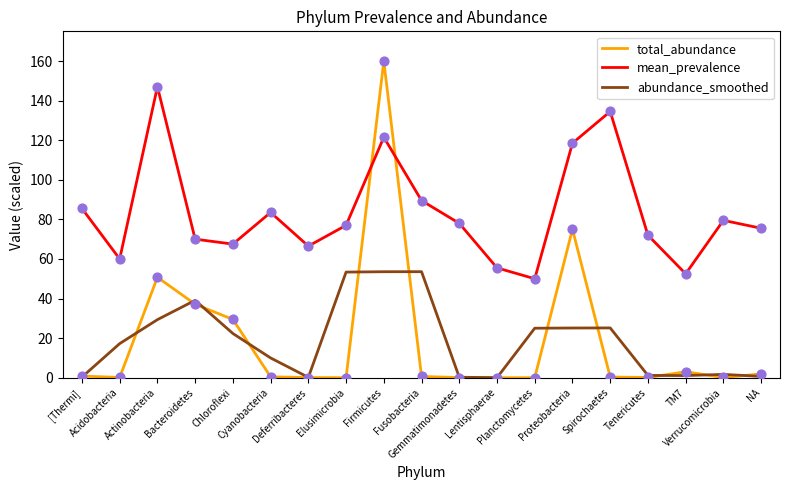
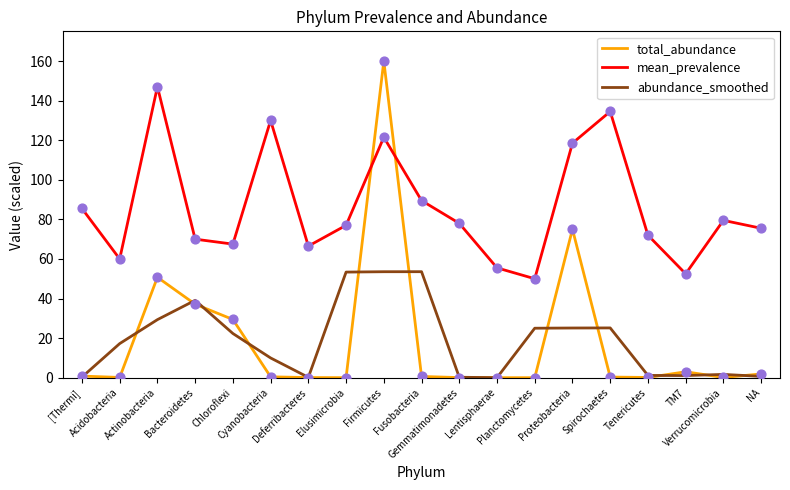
mean_prevalence, Cyanobacteria: 84 -> 130
